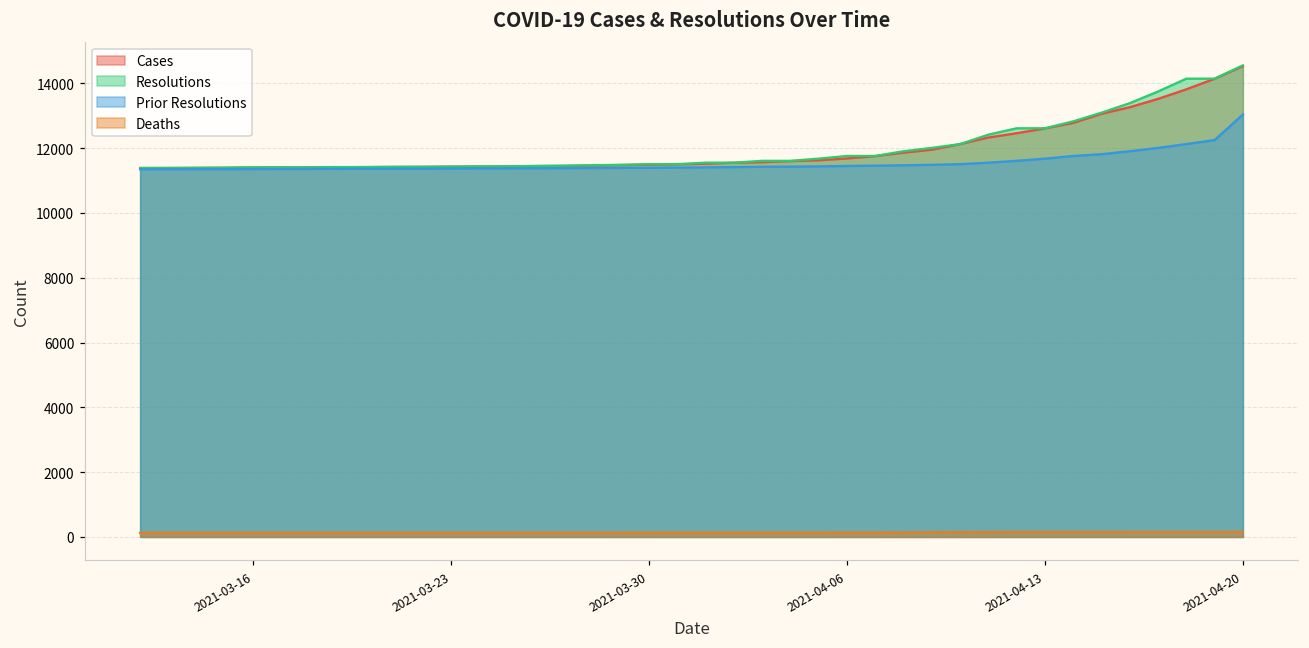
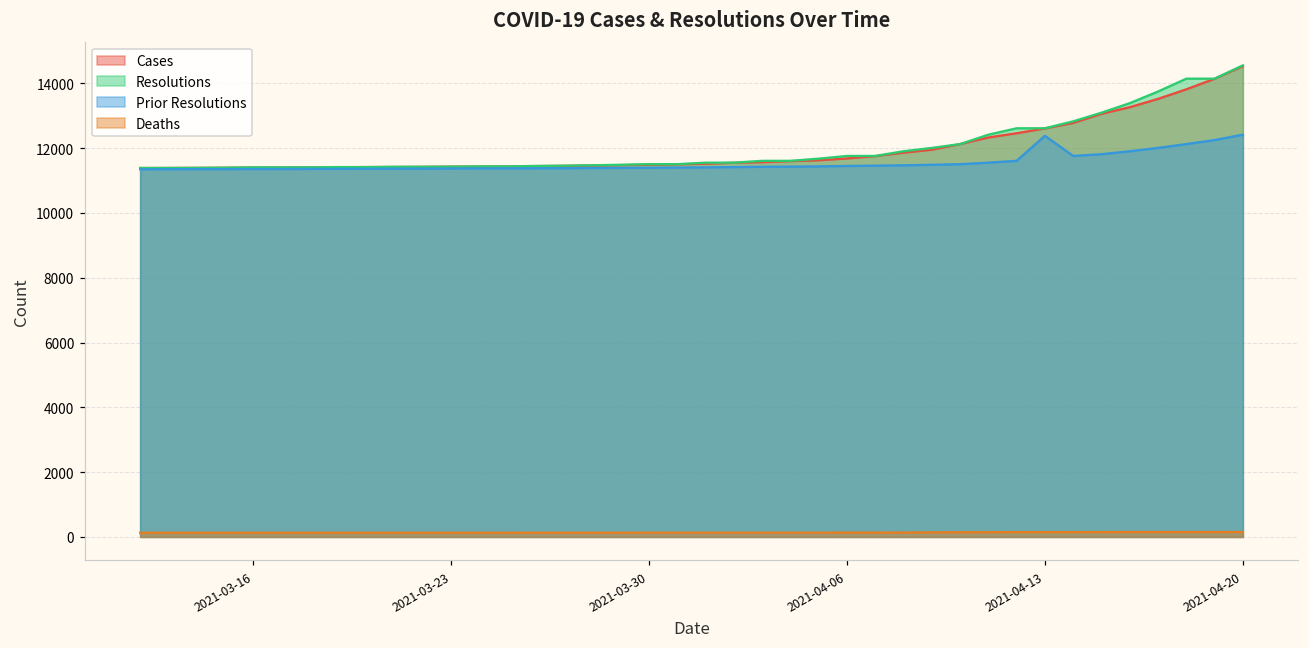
Prior Resolutions, 2021-04-13: 11700 -> 12400
Prior Resolutions, 2021-04-20: 13000 -> 12400
